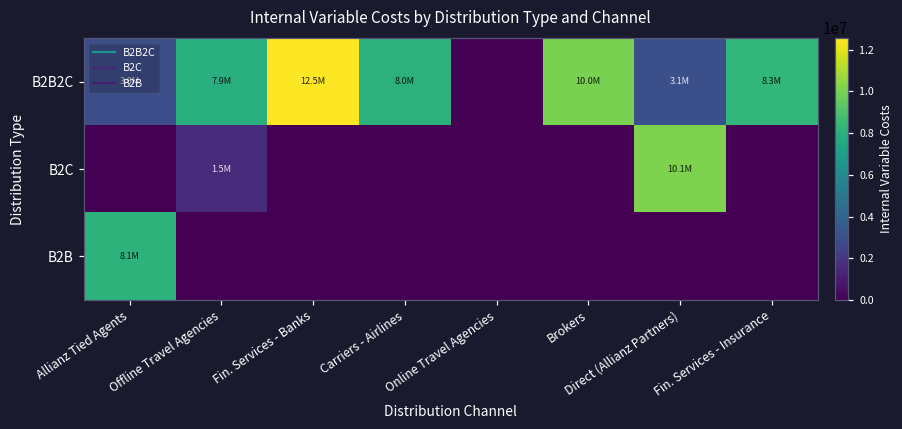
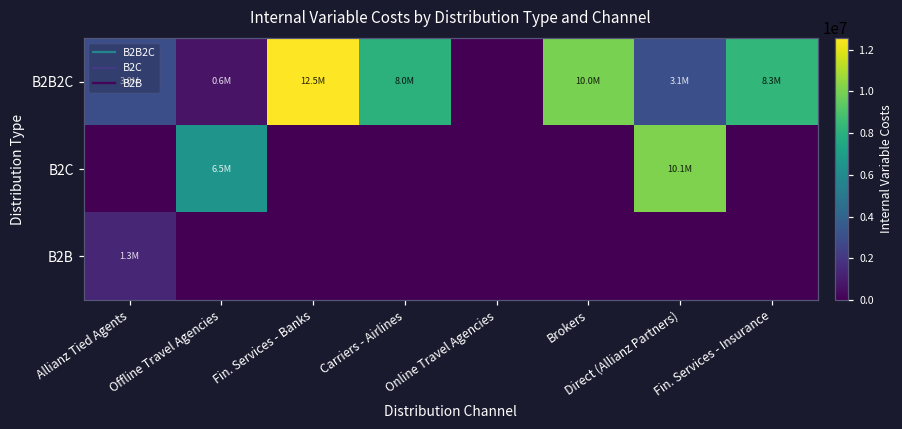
B2B2C, Offline Travel Agencies: 7.9M -> 0.6M
B2C, Offline Travel Agencies: 1.5M -> 6.5M
B2B, Allianz Tied Agents: 8.1M -> 1.3M
